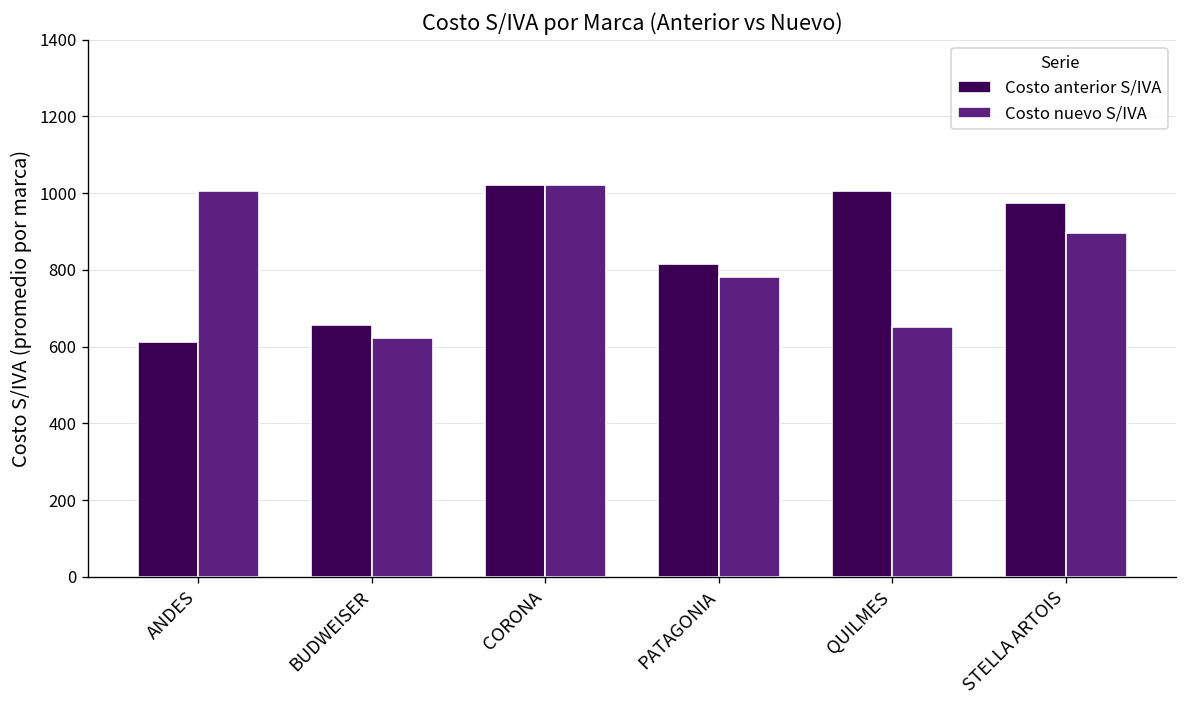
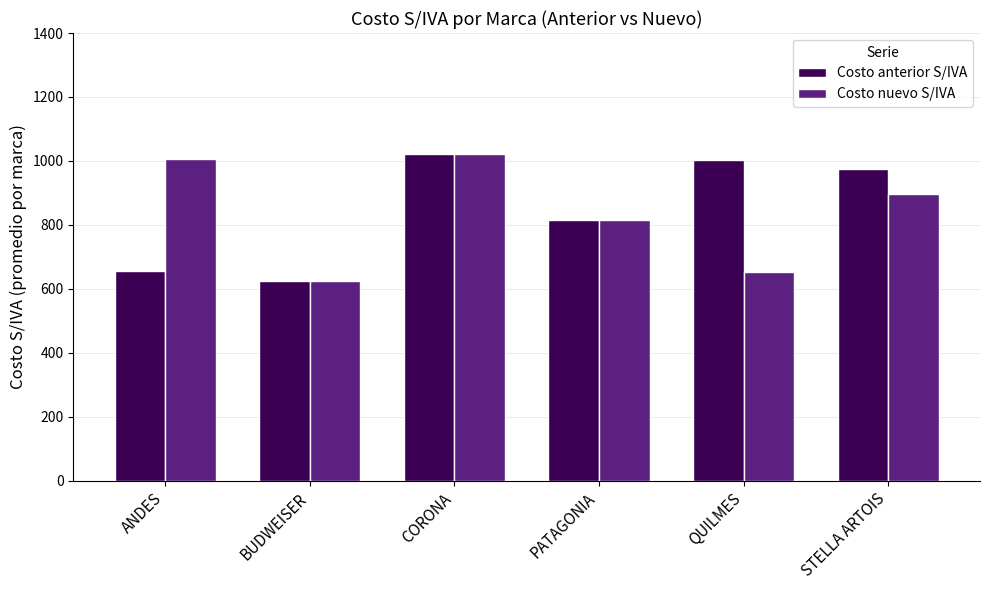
Costo anterior S/IVA, ANDES: 610 -> 660
Costo anterior S/IVA, BUDWEISER: 660 -> 620
Costo nuevo S/IVA, PATAGONIA: 780 -> 820
